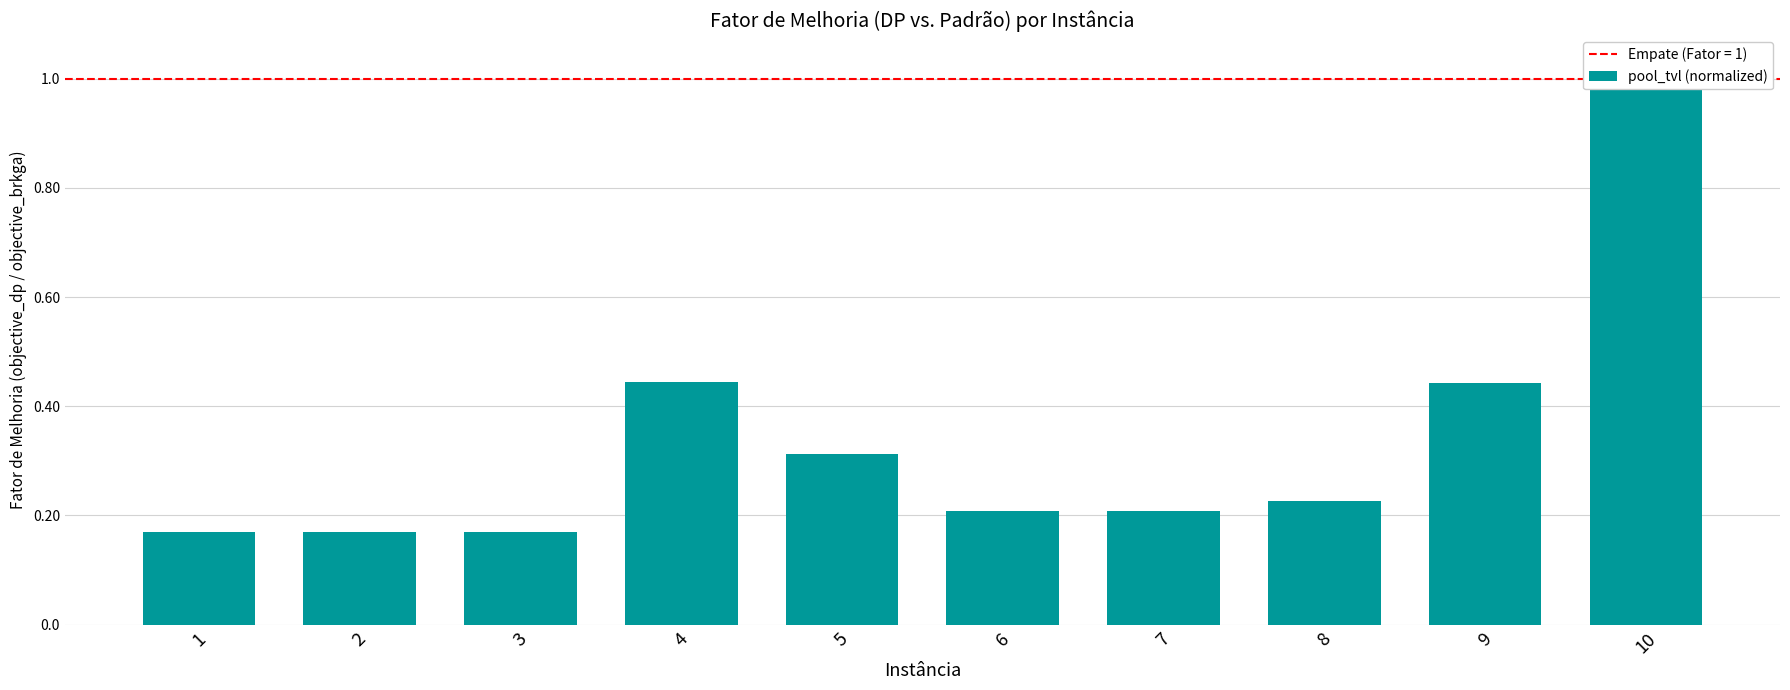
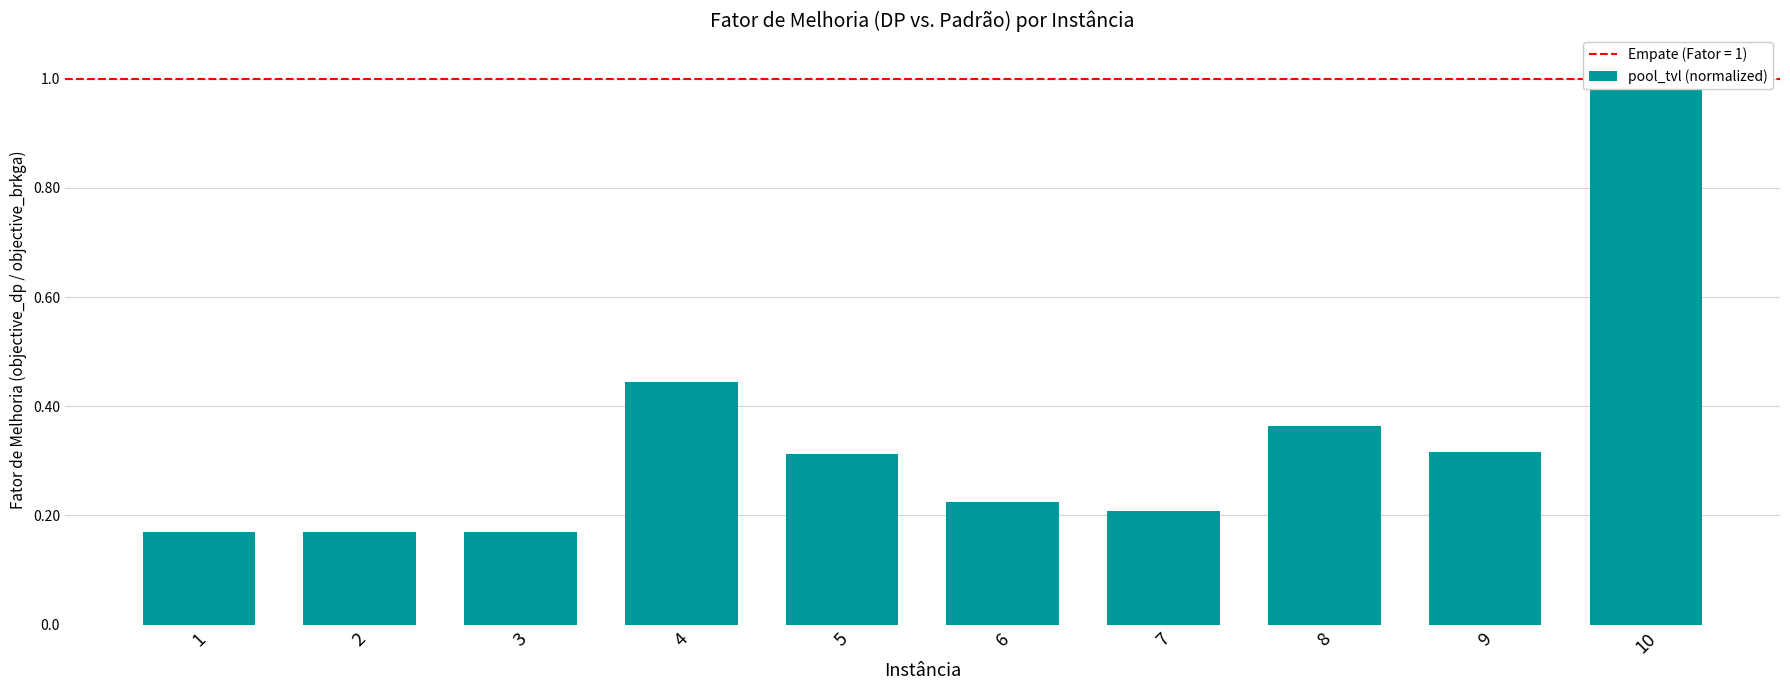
6: 0.21 -> 0.23
8: 0.23 -> 0.36
9: 0.44 -> 0.32
